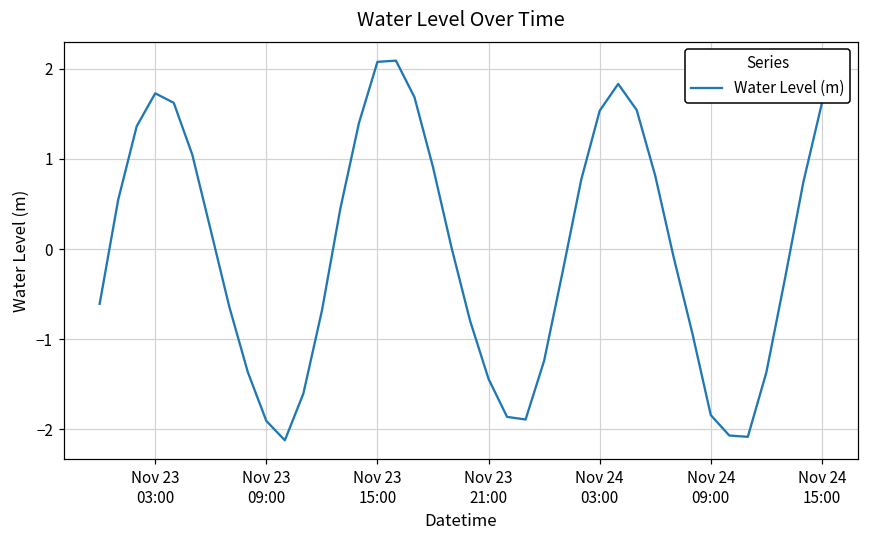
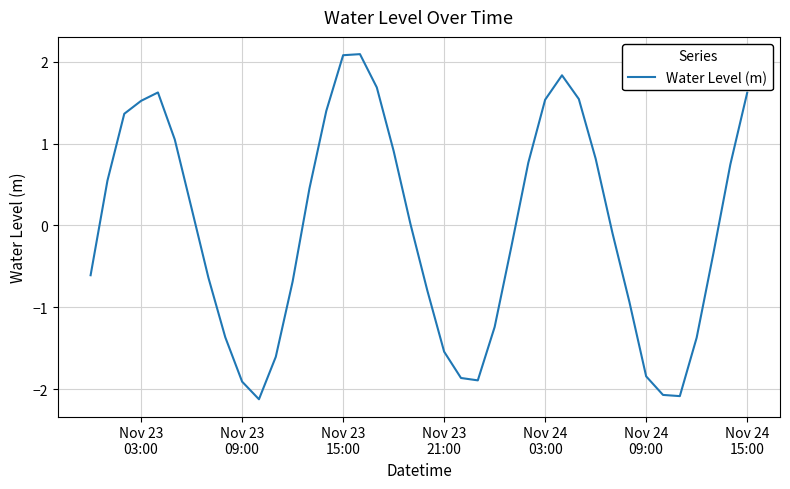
Nov 23 03:00: 1.7 -> 1.5
Nov 23 21:00: -1.4 -> -1.5
